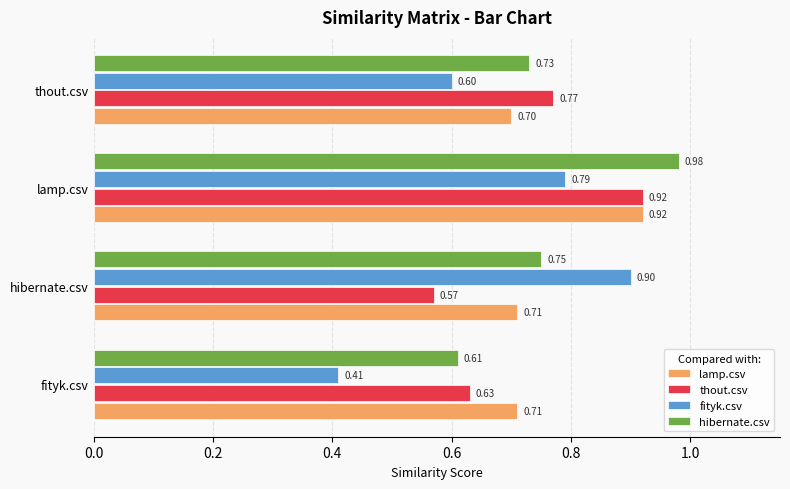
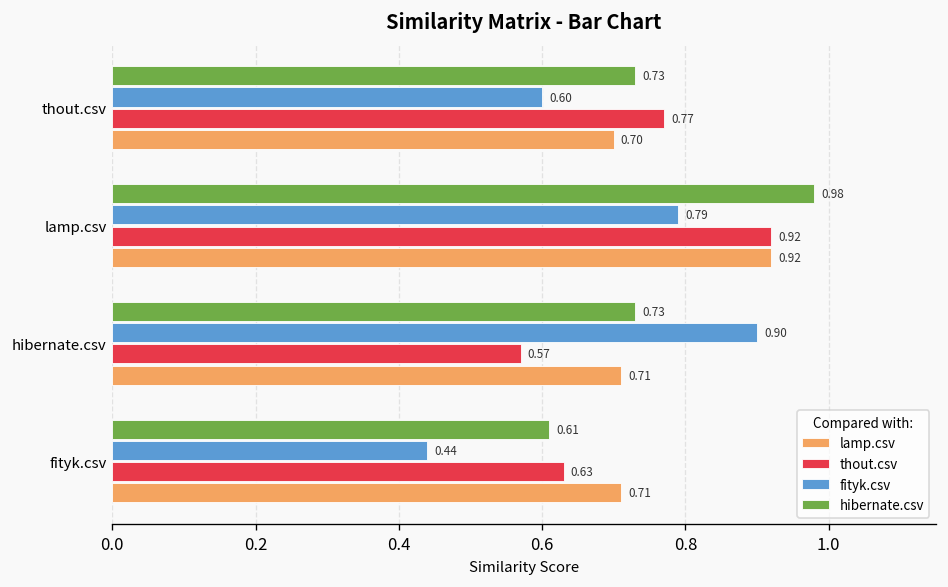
hibernate.csv, hibernate.csv: 0.75 -> 0.73
fityk.csv, fityk.csv: 0.41 -> 0.44
